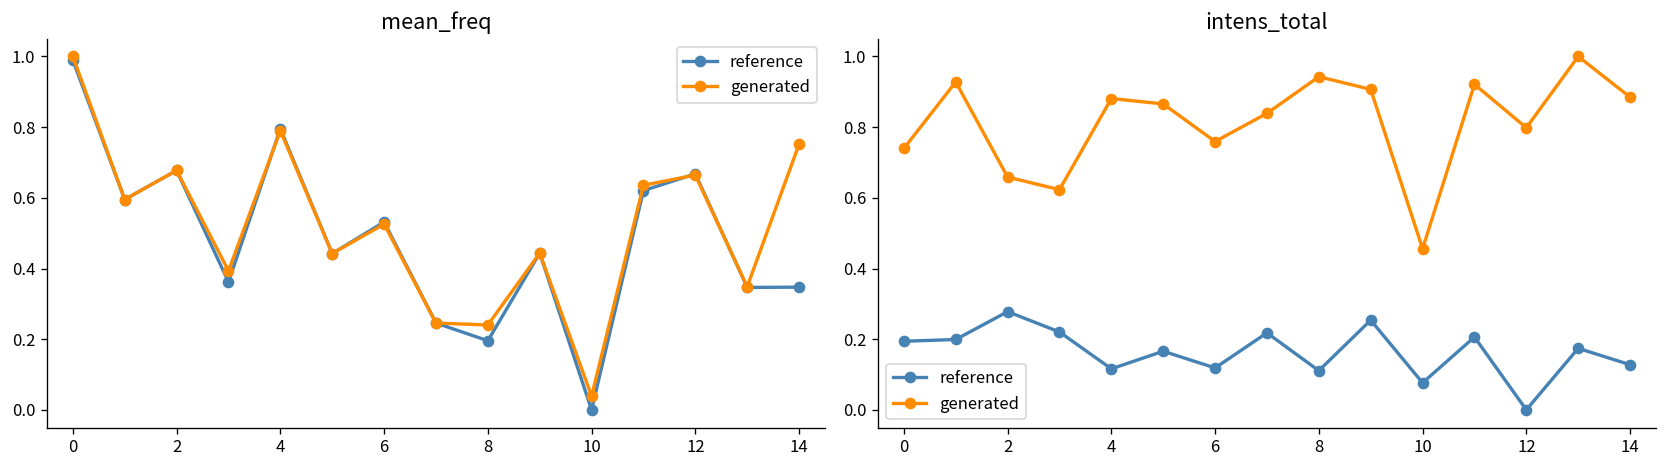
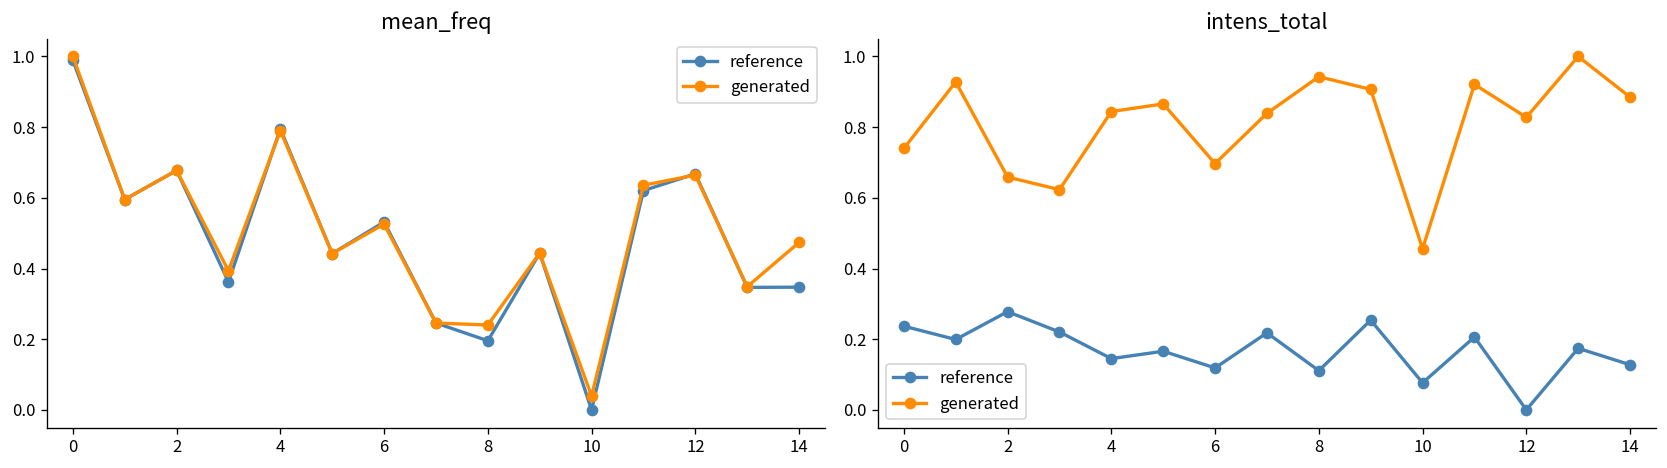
mean_freq, generated, 14: 0.75 -> 0.47
intens_total, reference, 0: 0.19 -> 0.24
intens_total, reference, 4: 0.12 -> 0.15
intens_total, generated, 4: 0.88 -> 0.84
intens_total, generated, 6: 0.76 -> 0.70
intens_total, generated, 12: 0.80 -> 0.83
